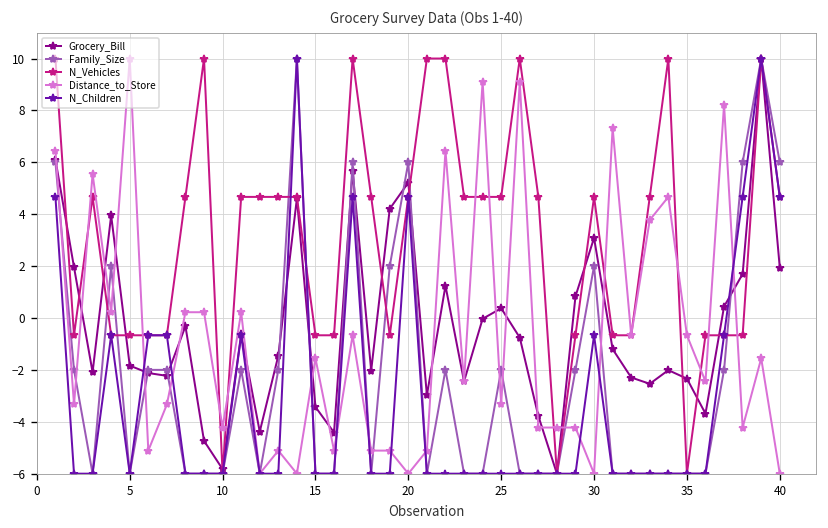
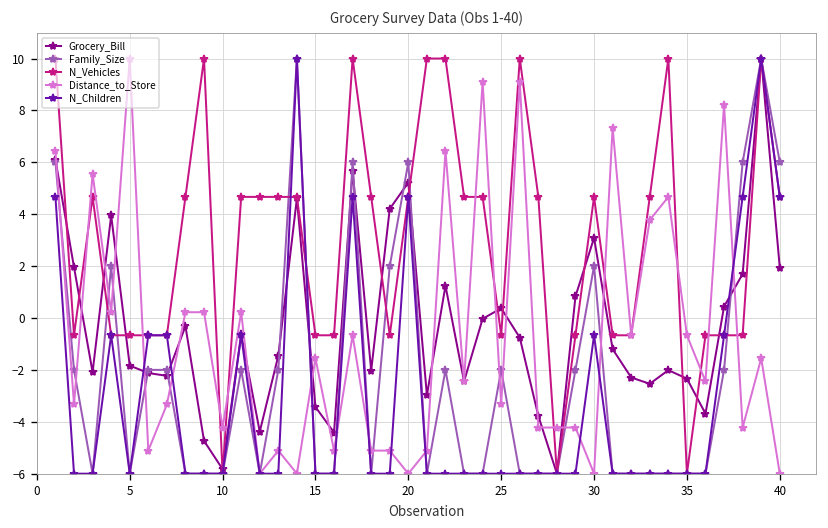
N_Vehicles, 25: 4.7 -> -0.7
